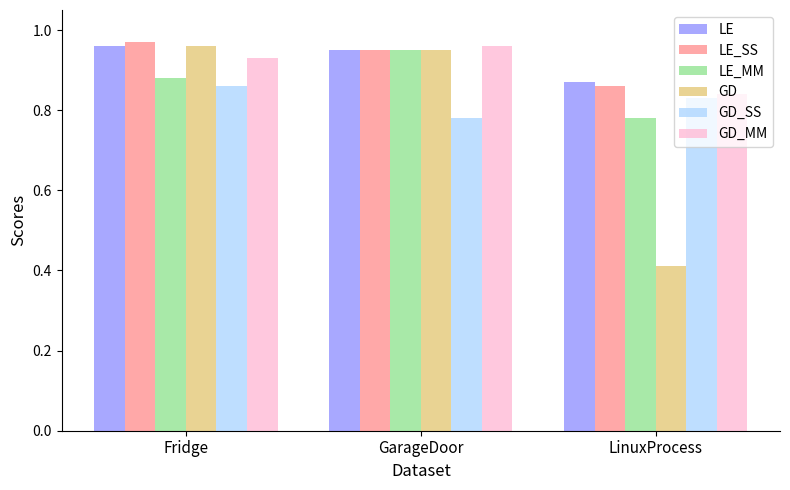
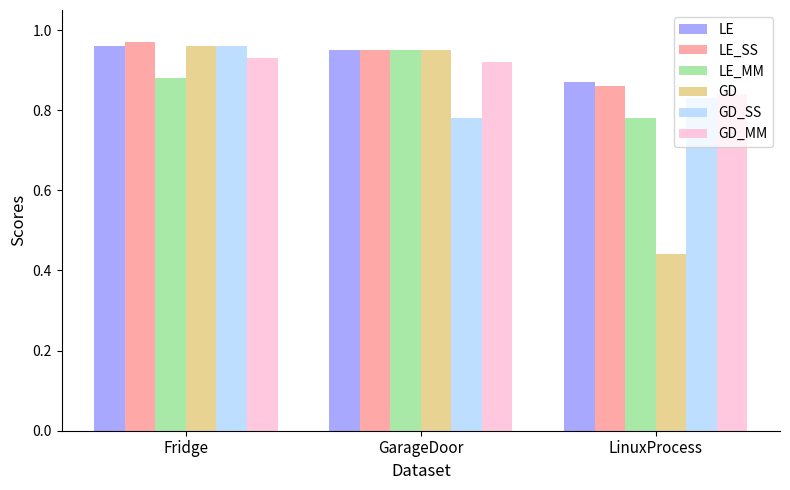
GD_SS, Fridge: 0.86 -> 0.96
GD_MM, GarageDoor: 0.96 -> 0.92
GD, LinuxProcess: 0.41 -> 0.44
